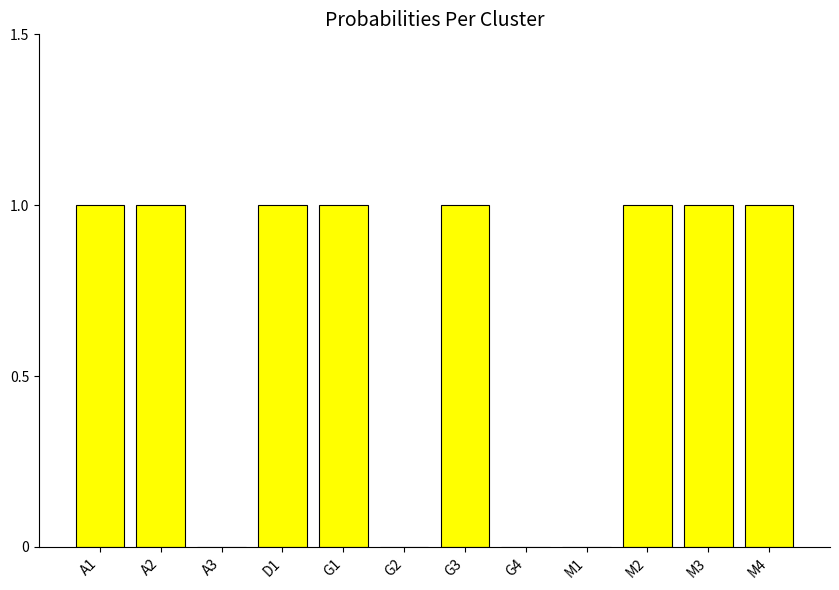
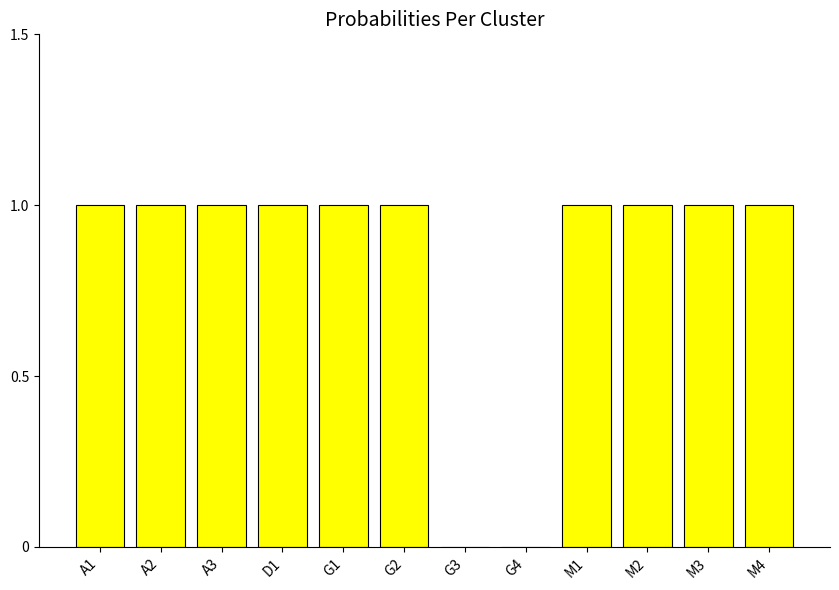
A3: 0 -> 1
G2: 0 -> 1
G3: 1 -> 0
M1: 0 -> 1
